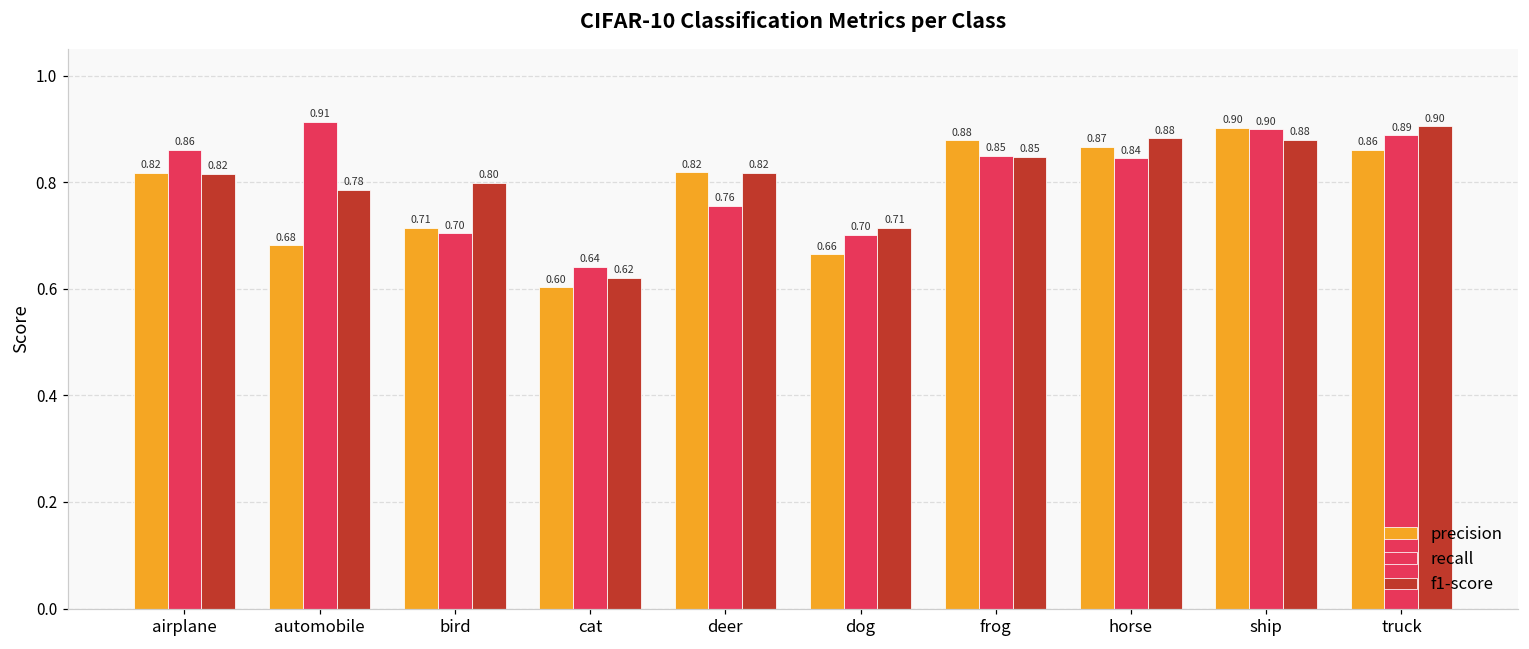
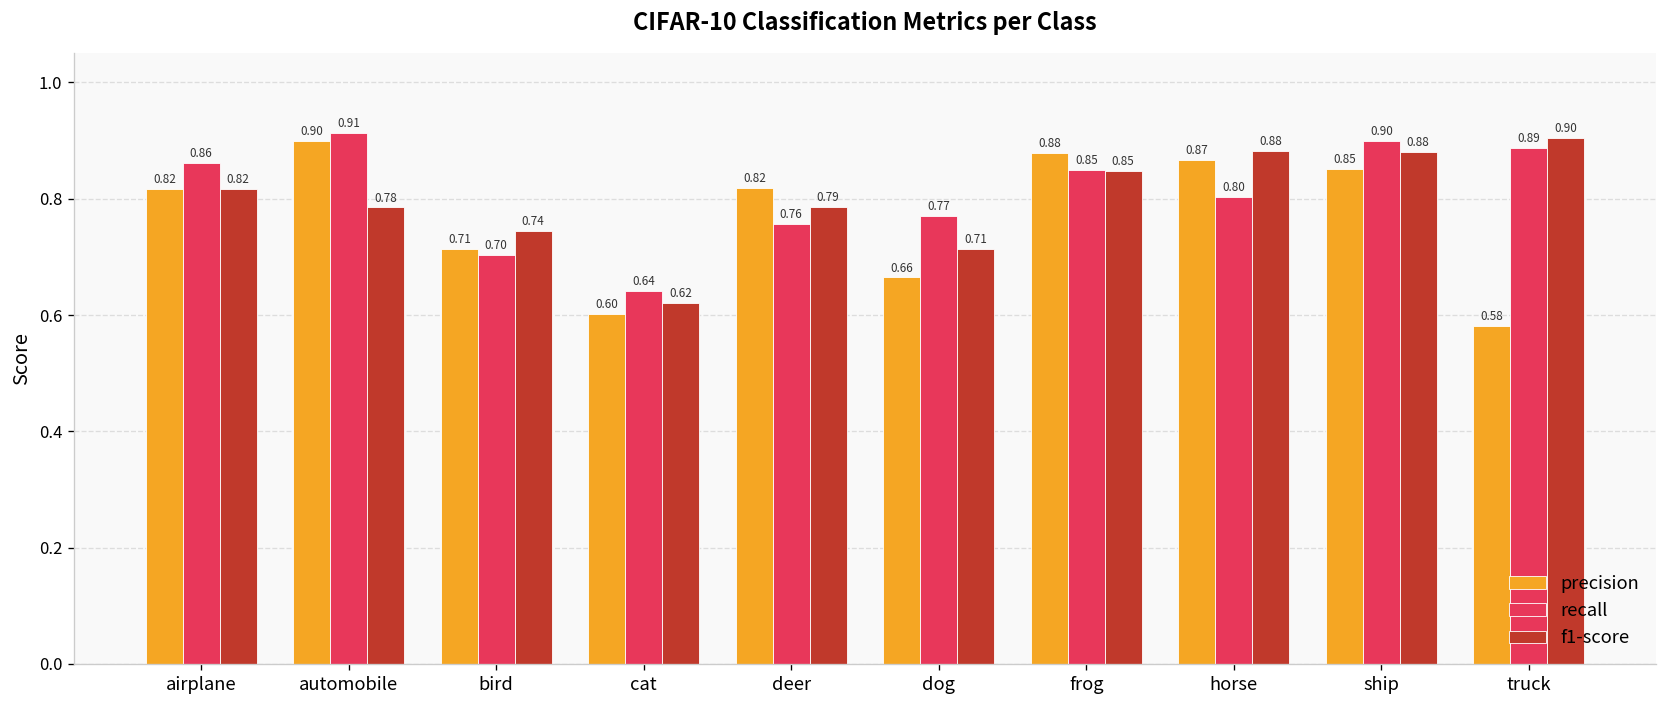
precision, automobile: 0.68 -> 0.90
f1-score, bird: 0.80 -> 0.74
f1-score, deer: 0.82 -> 0.79
recall, dog: 0.70 -> 0.77
recall, horse: 0.84 -> 0.80
precision, ship: 0.90 -> 0.85
precision, truck: 0.86 -> 0.58
